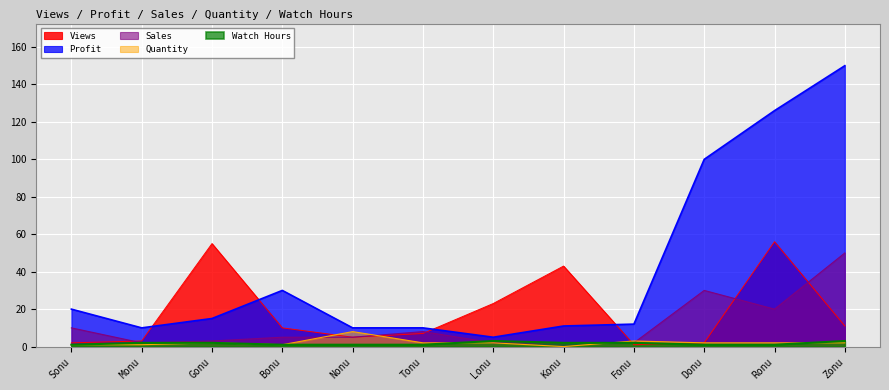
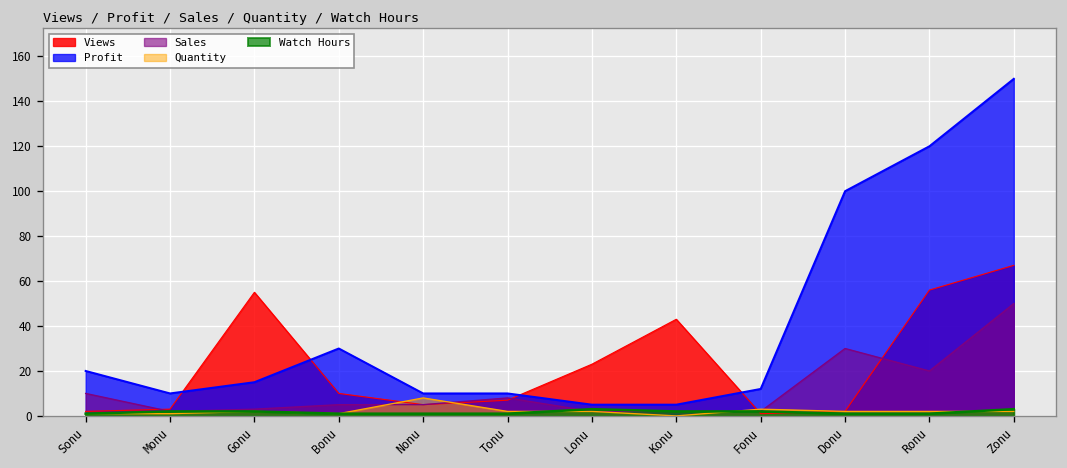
Profit, Konu: 11 -> 5
Profit, Ronu: 126 -> 120
Views, Zonu: 11 -> 67
